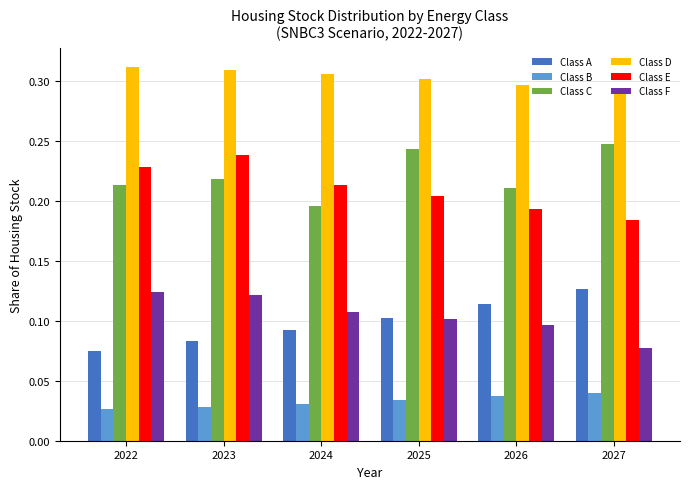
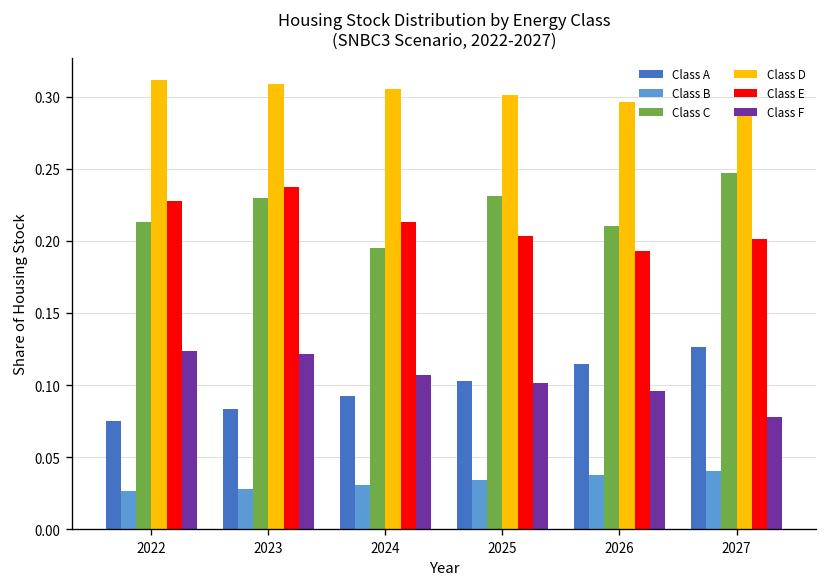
Class C, 2023: 0.218 -> 0.230
Class C, 2025: 0.243 -> 0.231
Class E, 2027: 0.184 -> 0.202
